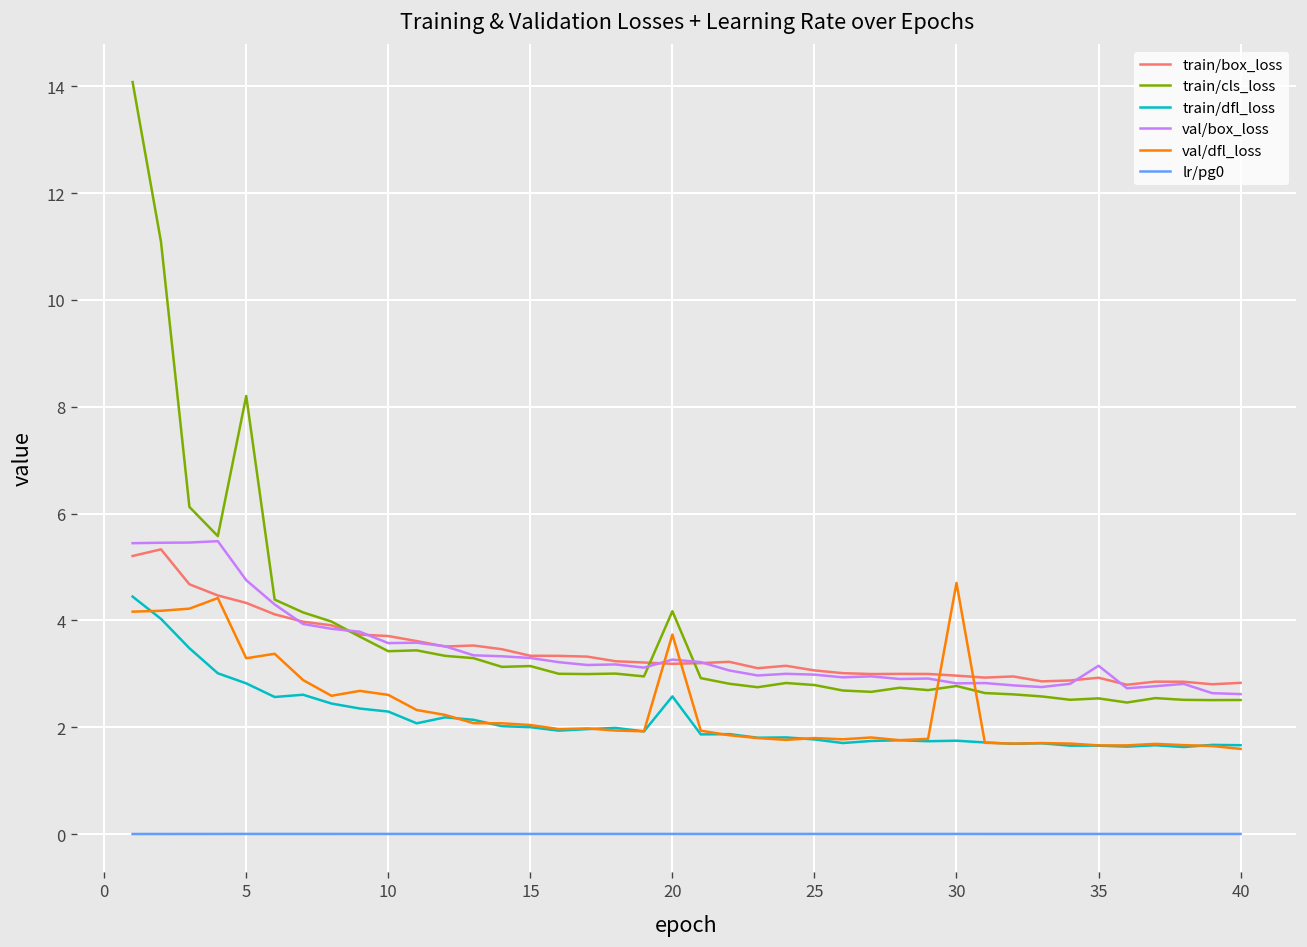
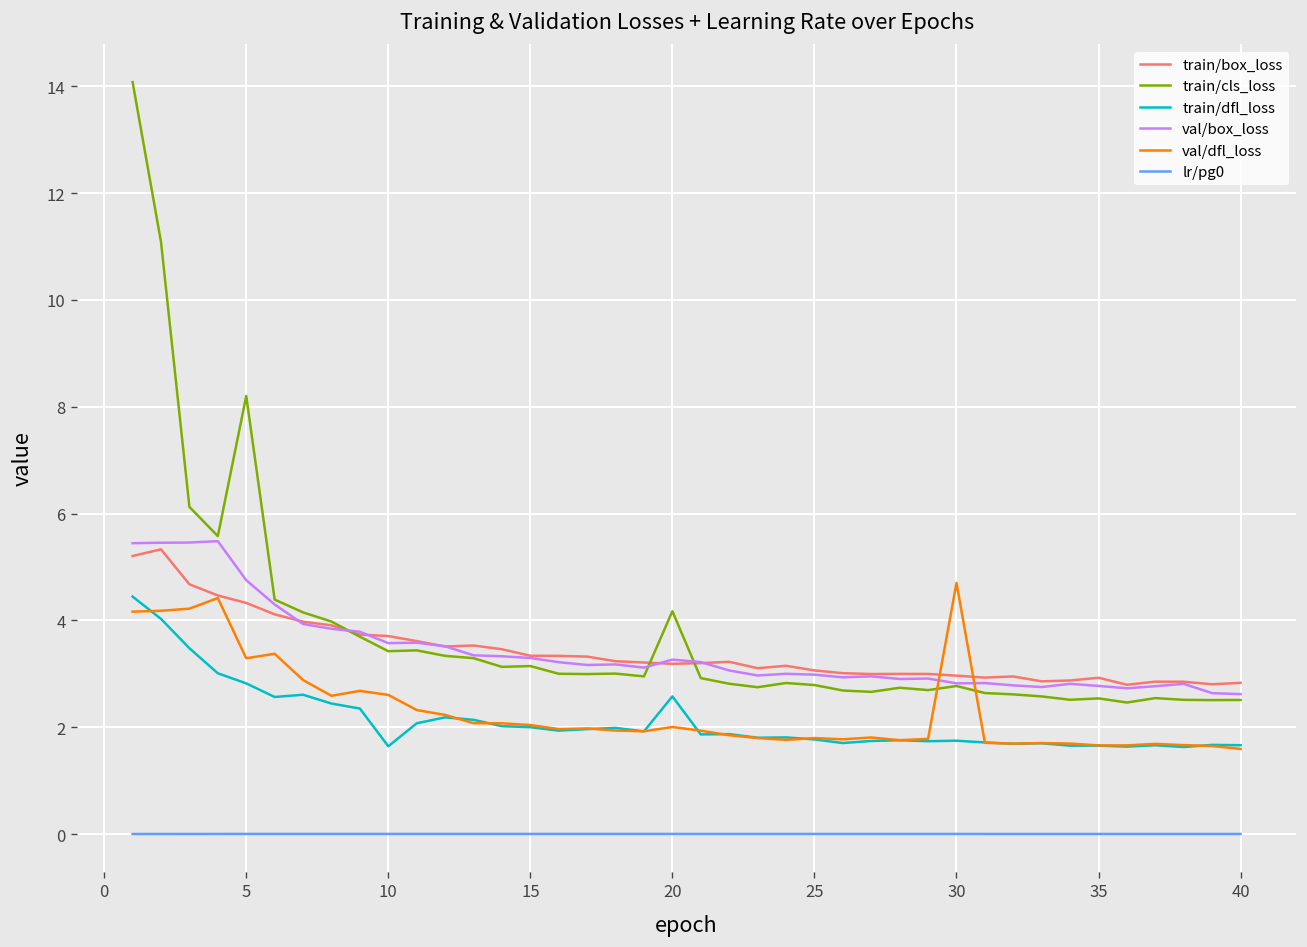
train/dfl_loss, 10: 2.3 -> 1.6
val/dfl_loss, 20: 3.7 -> 2.0
val/box_loss, 35: 3.2 -> 2.8
